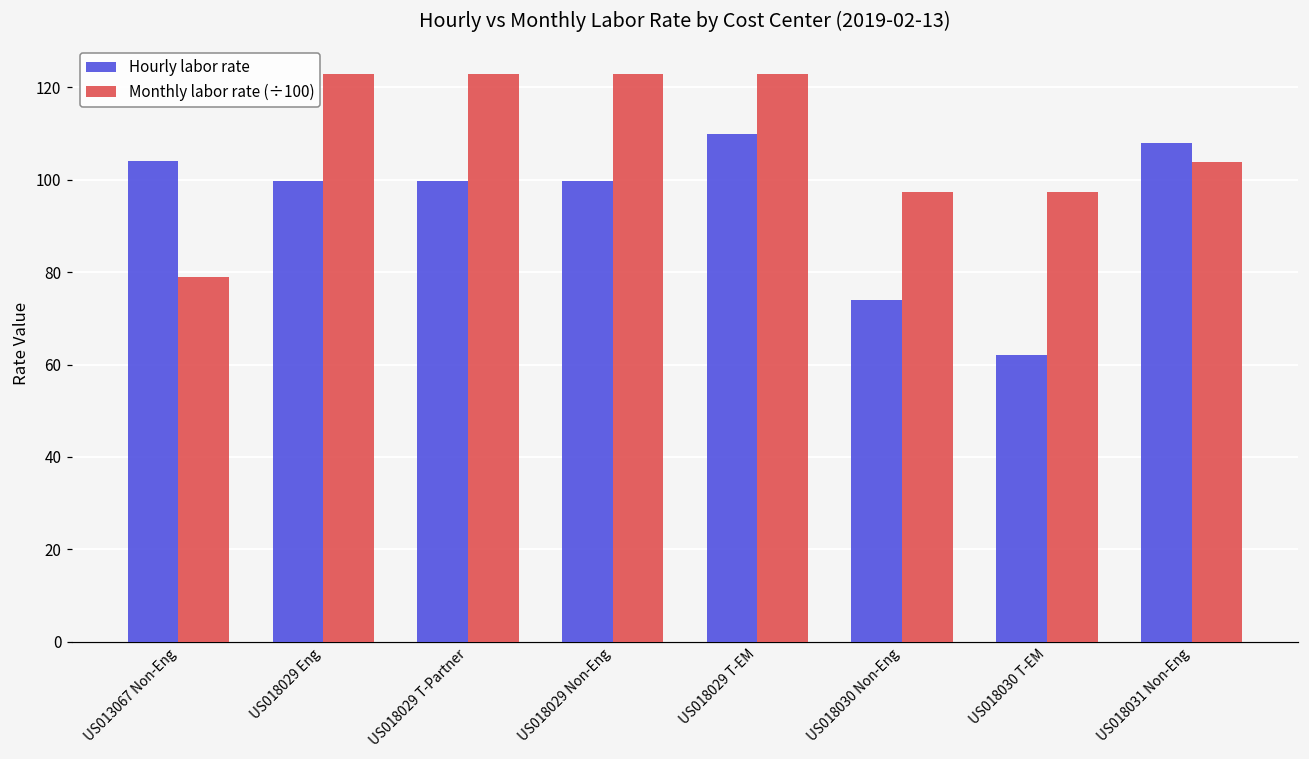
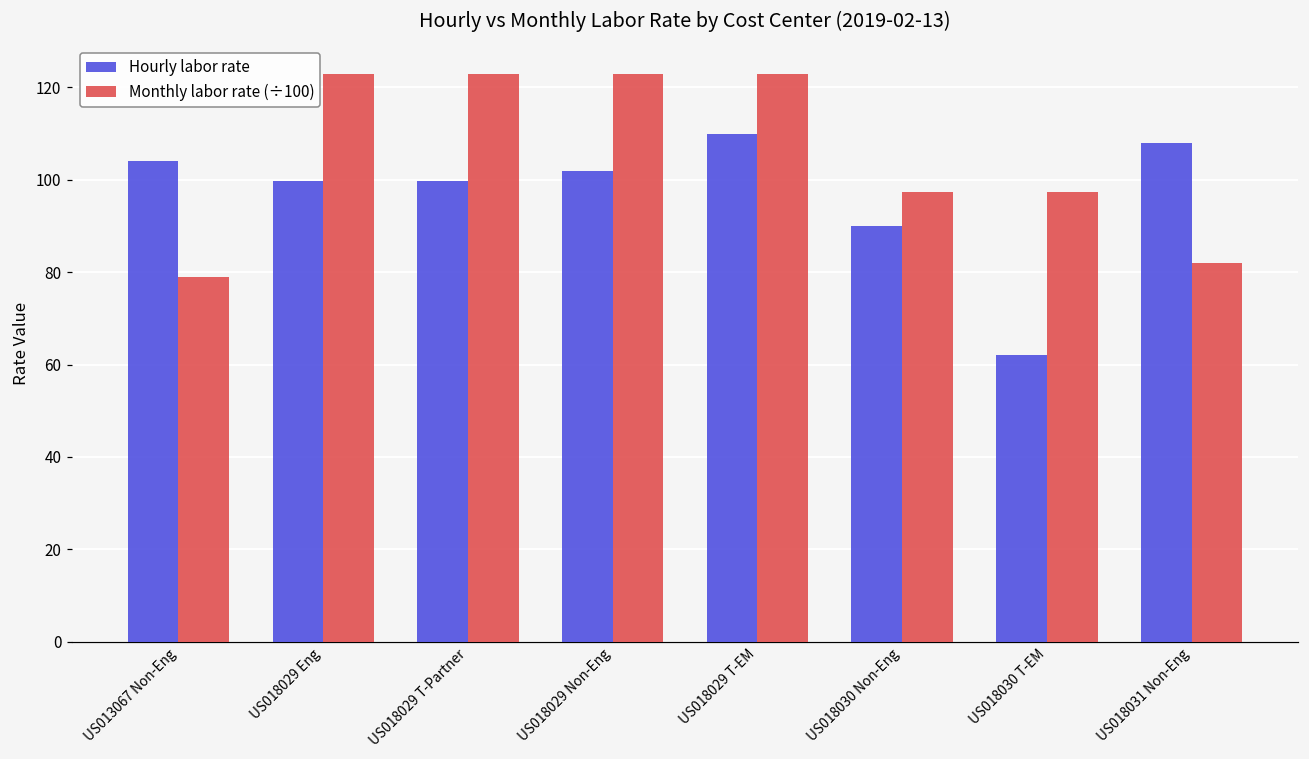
Hourly labor rate, US018029 Non-Eng: 100 -> 102
Hourly labor rate, US018030 Non-Eng: 74 -> 90
Monthly labor rate (÷100), US018031 Non-Eng: 104 -> 82
